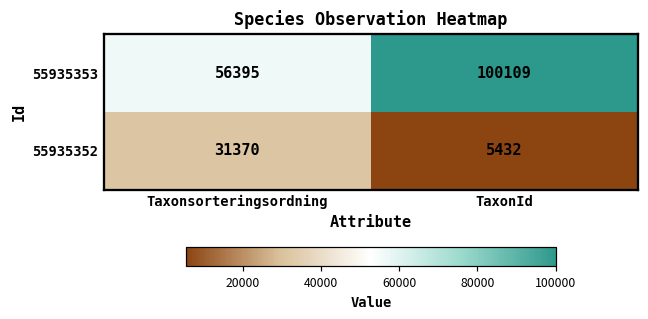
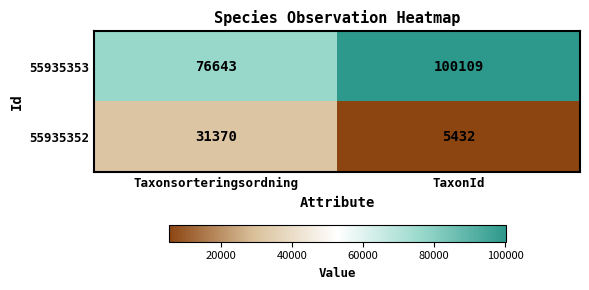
55935353, Taxonsorteringsordning: 56395 -> 76643
